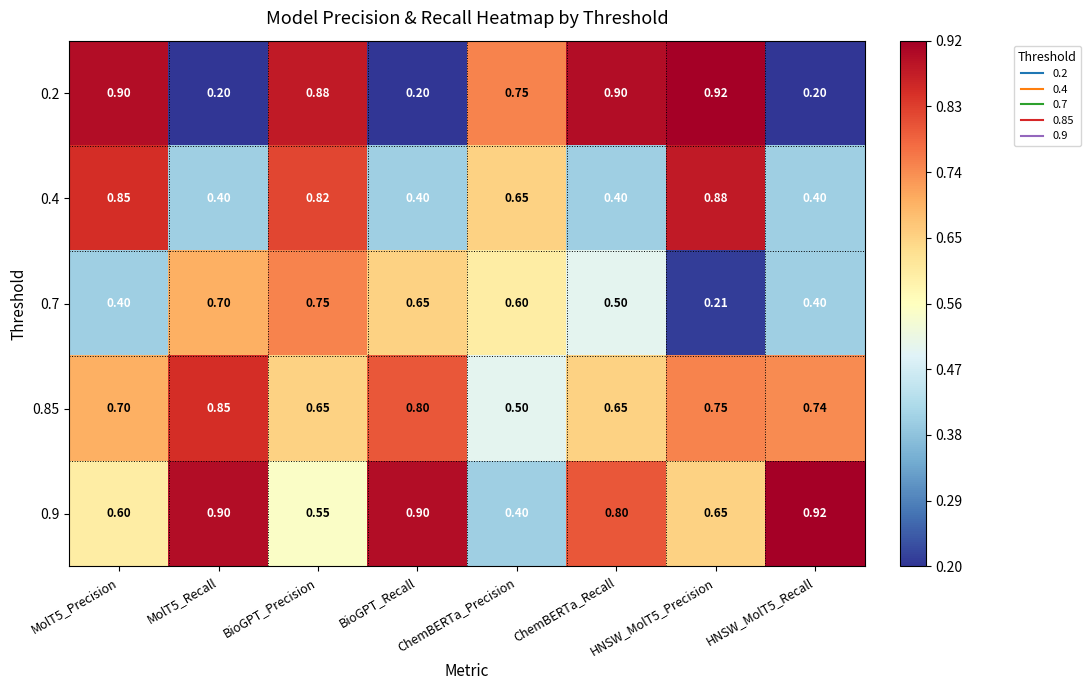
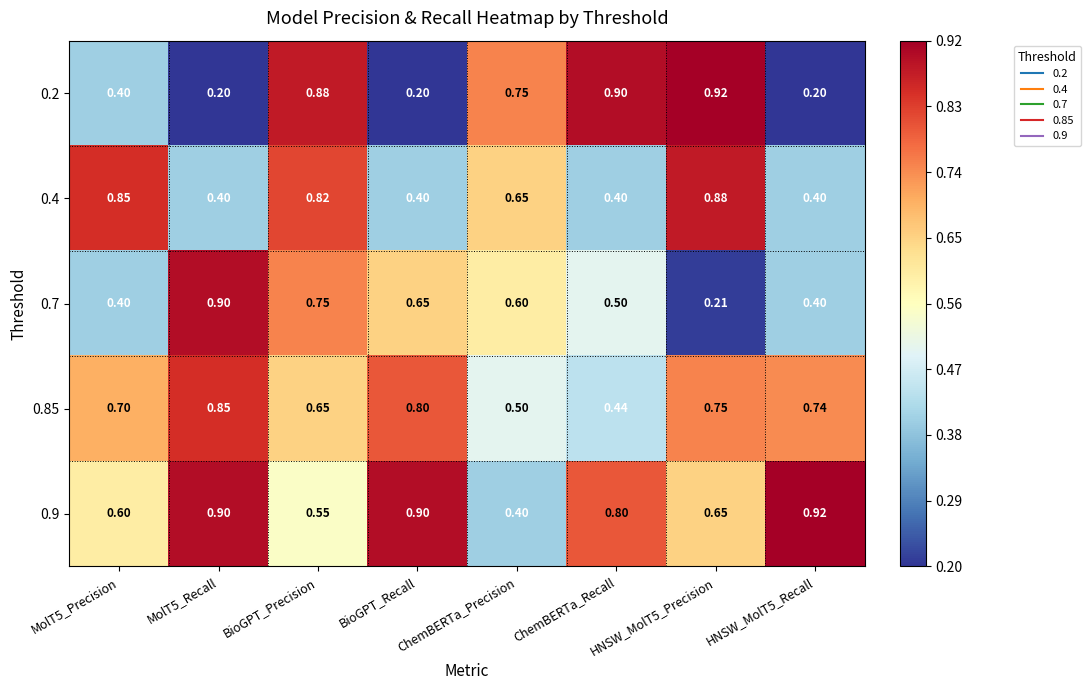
0.2, MolT5_Precision: 0.90 -> 0.40
0.7, MolT5_Recall: 0.70 -> 0.90
0.85, ChemBERTa_Recall: 0.65 -> 0.44
